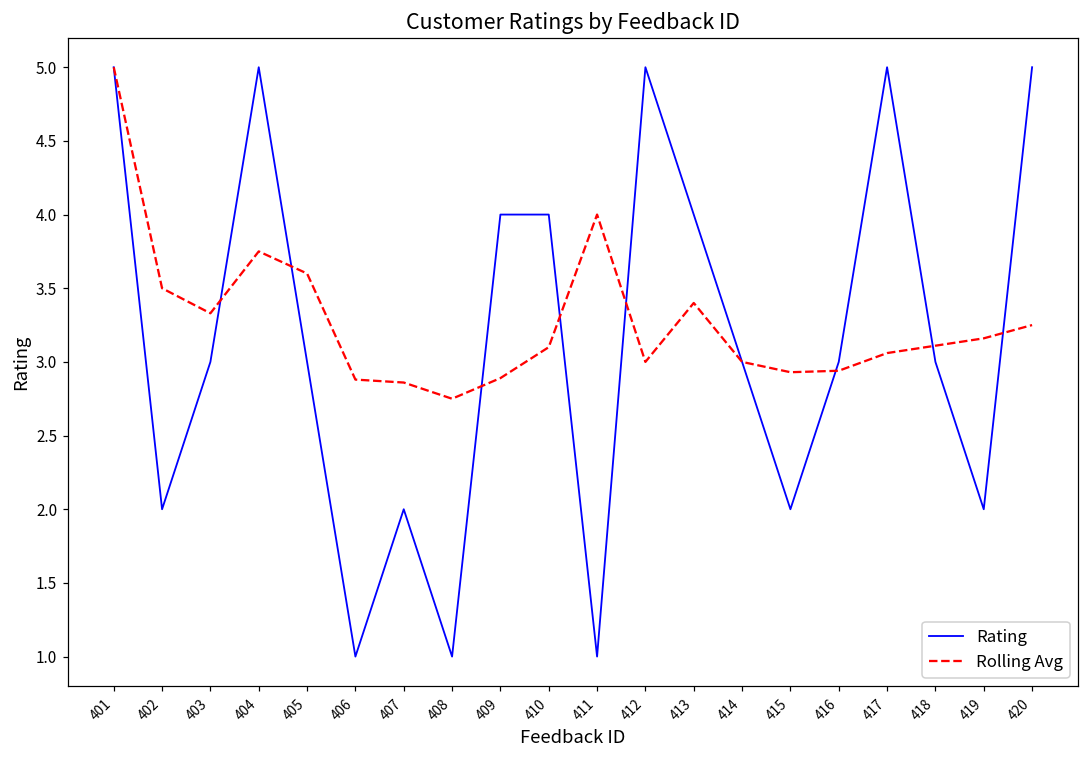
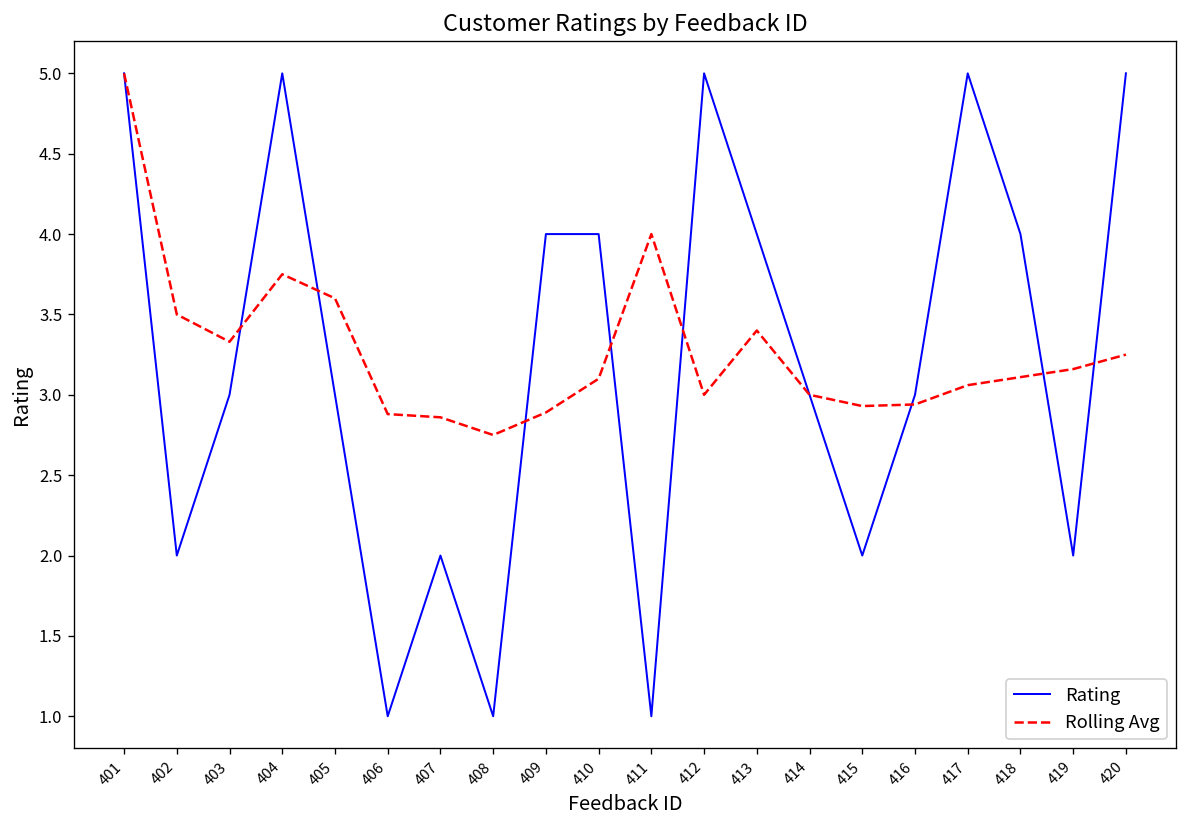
Rating, 418: 3 -> 4
